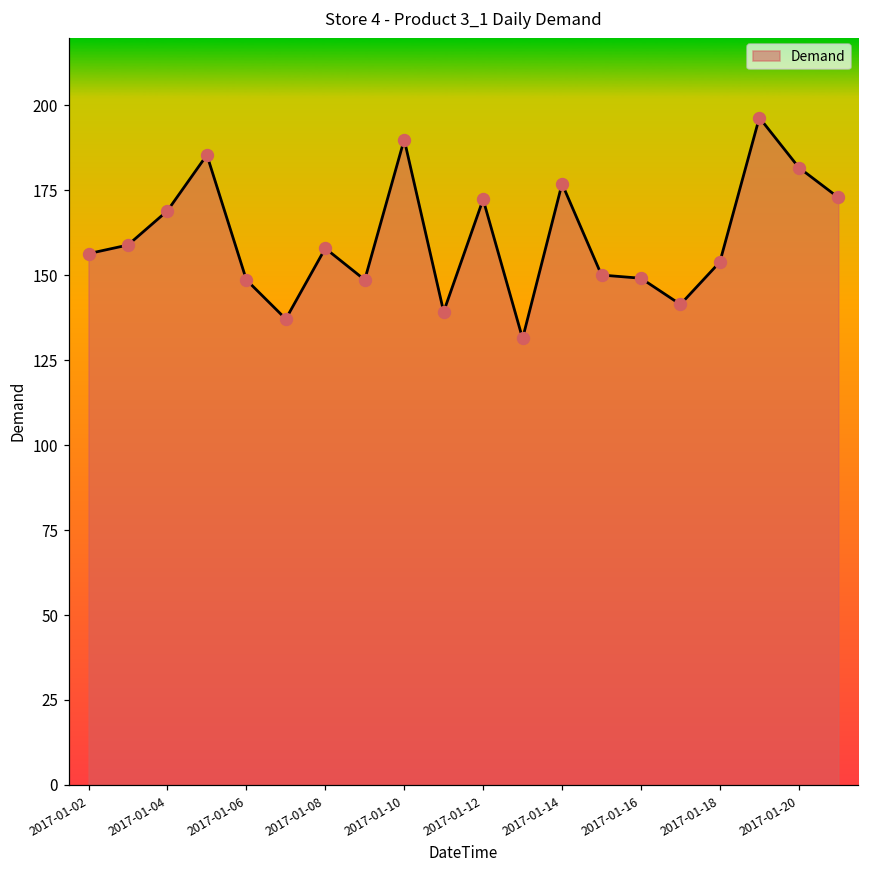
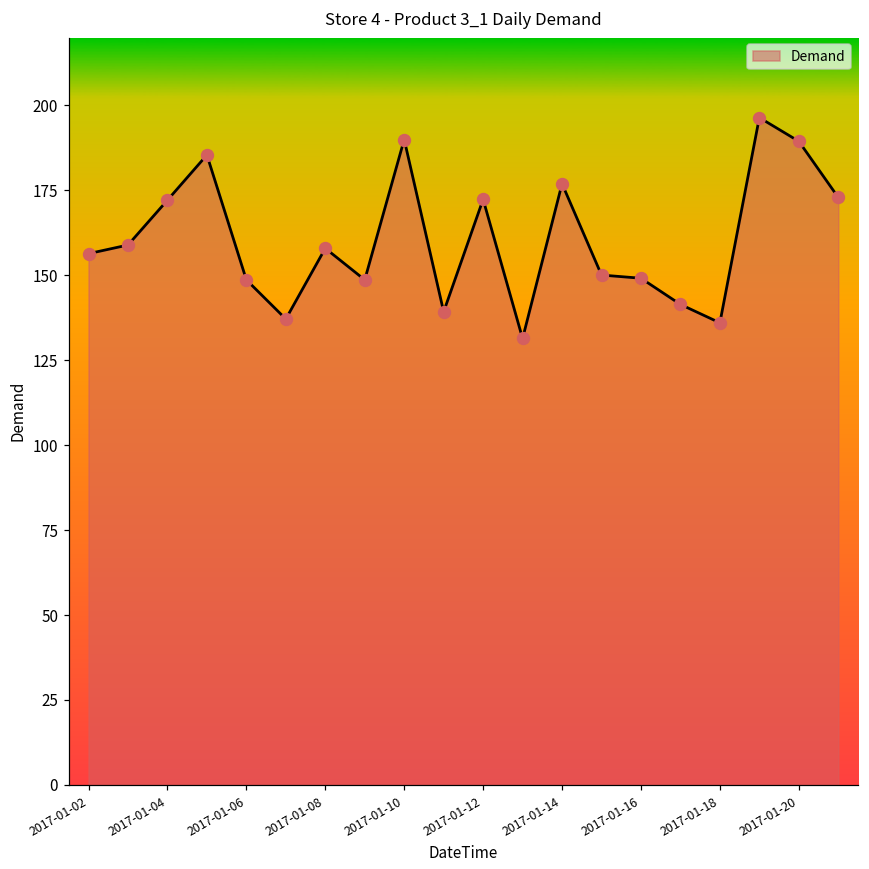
2017-01-04: 169 -> 172
2017-01-18: 154 -> 136
2017-01-20: 182 -> 189
